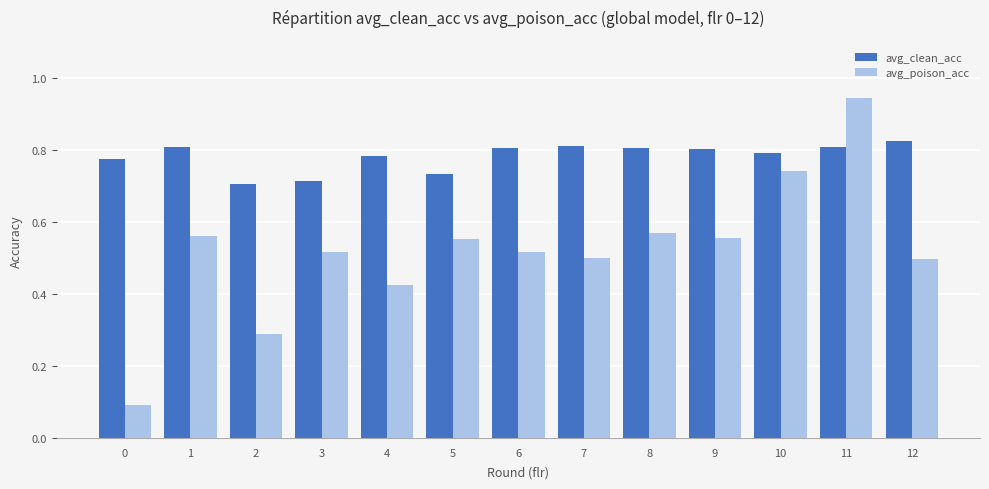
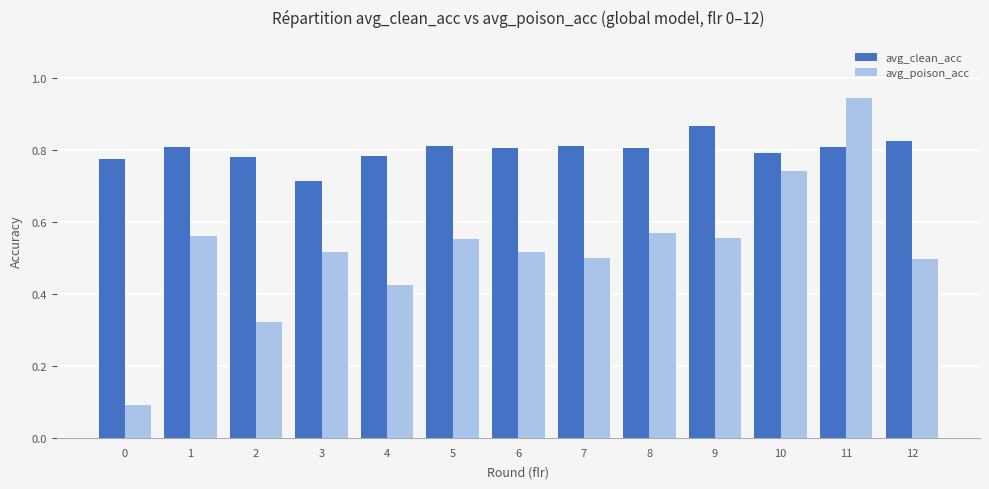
avg_clean_acc, 2: 0.71 -> 0.78
avg_poison_acc, 2: 0.29 -> 0.32
avg_clean_acc, 5: 0.73 -> 0.81
avg_clean_acc, 9: 0.80 -> 0.87
